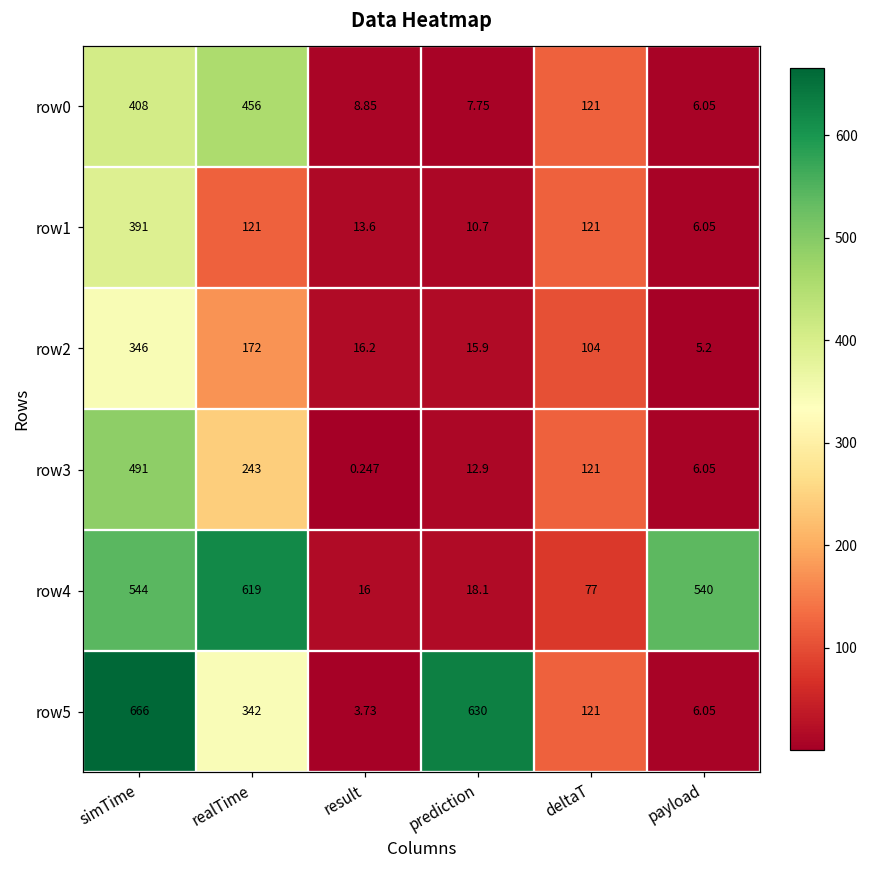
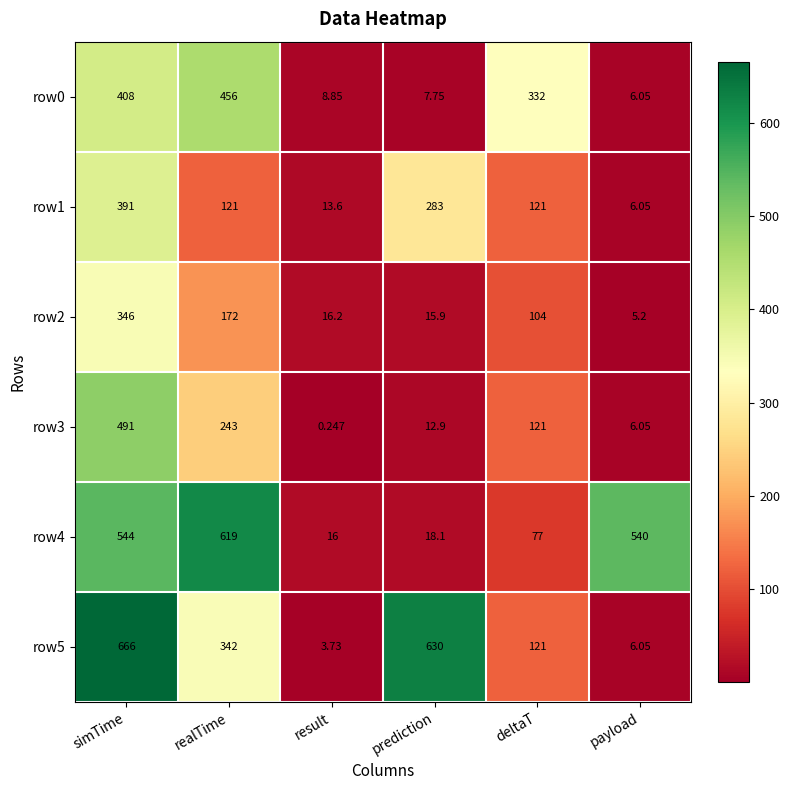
row0, deltaT: 121 -> 332
row1, prediction: 10.7 -> 283
